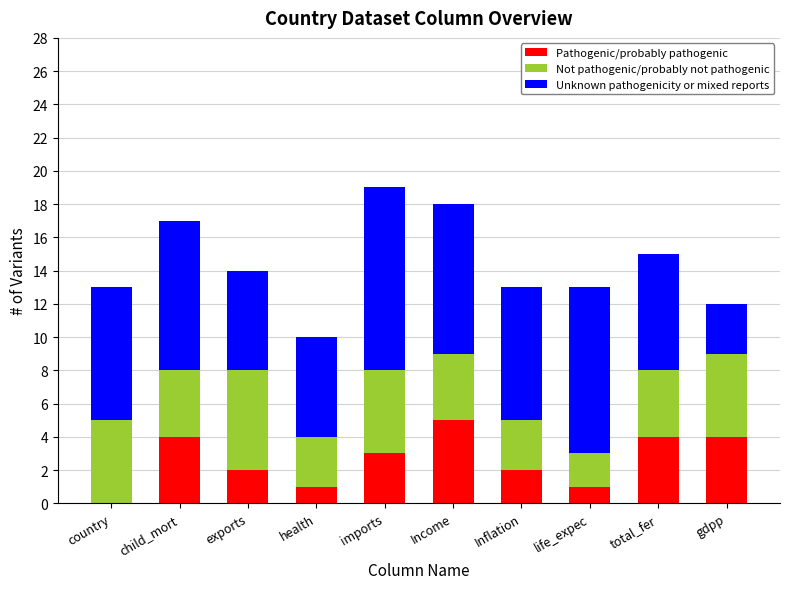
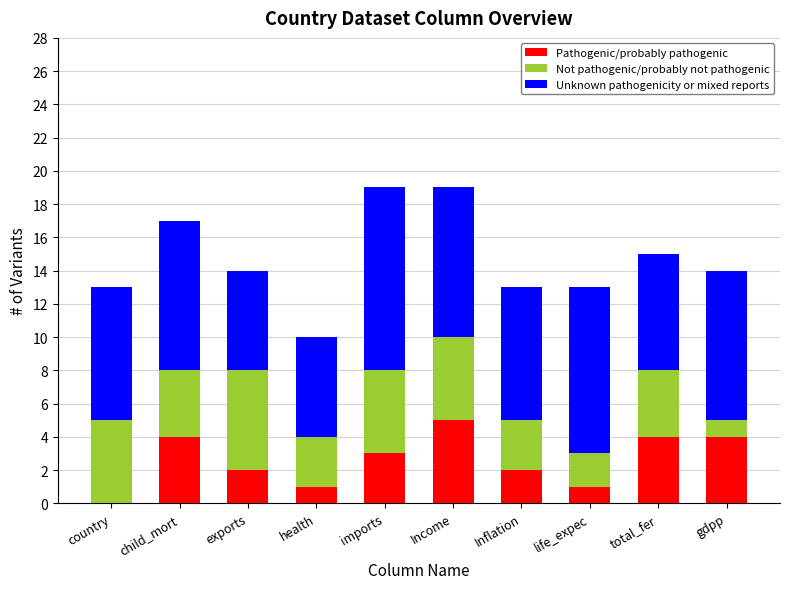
Not pathogenic/probably not pathogenic, Income: 4 -> 5
Not pathogenic/probably not pathogenic, gdpp: 5 -> 1
Unknown pathogenicity or mixed reports, gdpp: 3 -> 9
